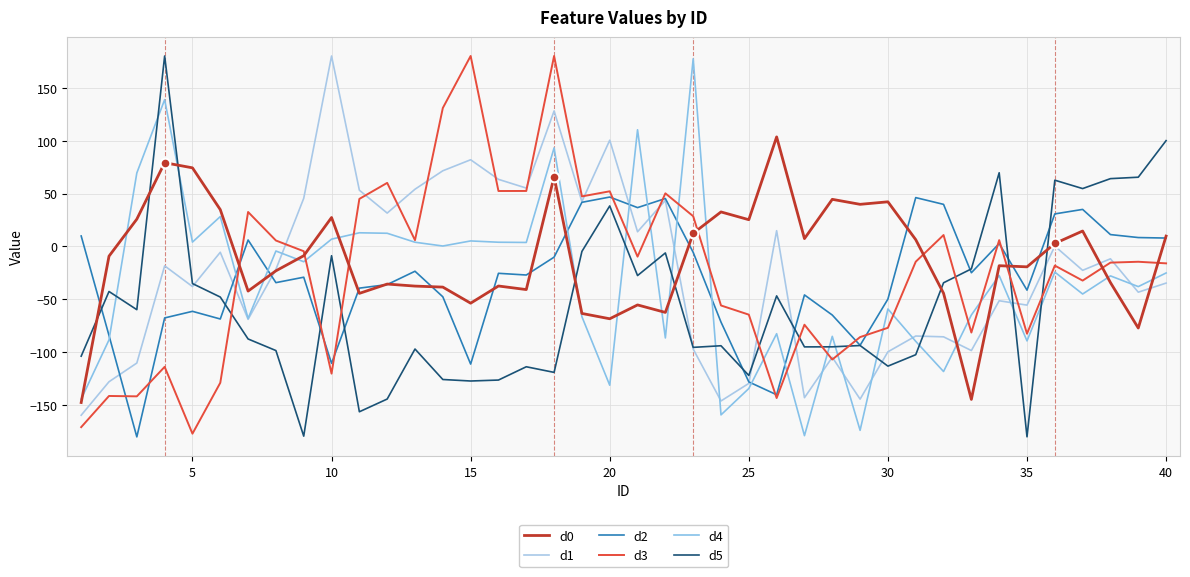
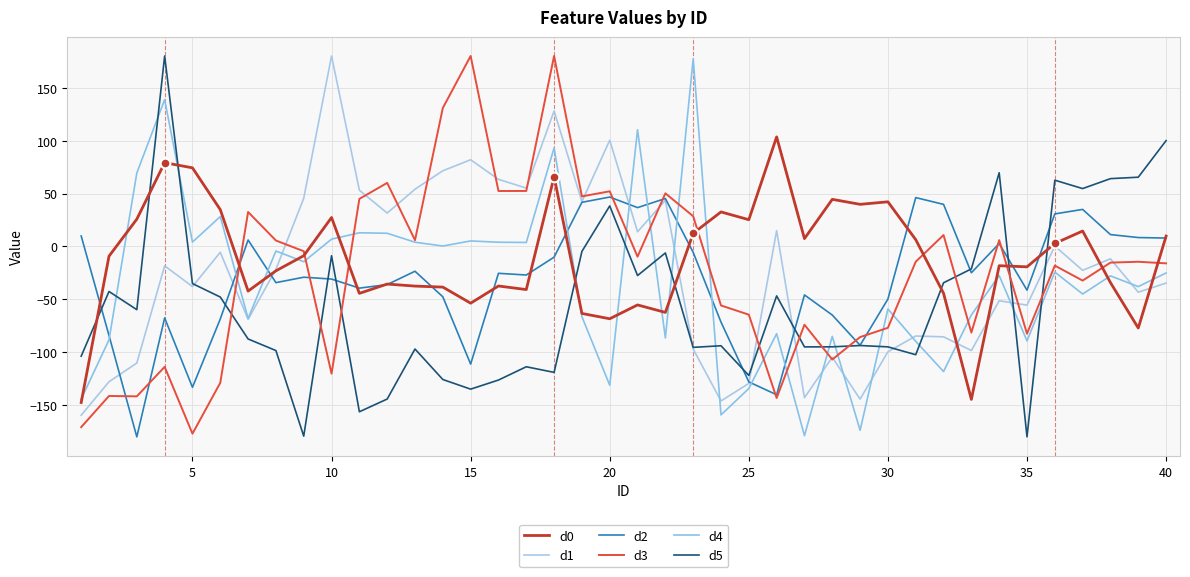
d2, 5: -61 -> -133
d2, 10: -110 -> -31
d5, 15: -127 -> -135
d5, 30: -113 -> -95
